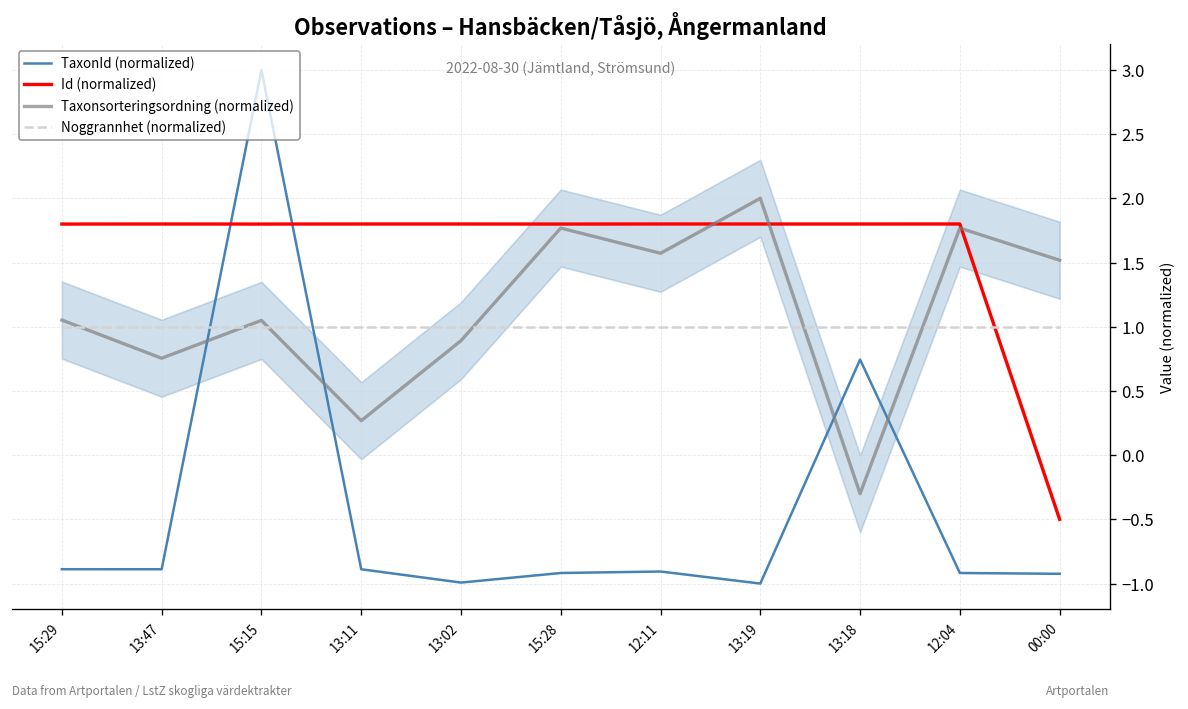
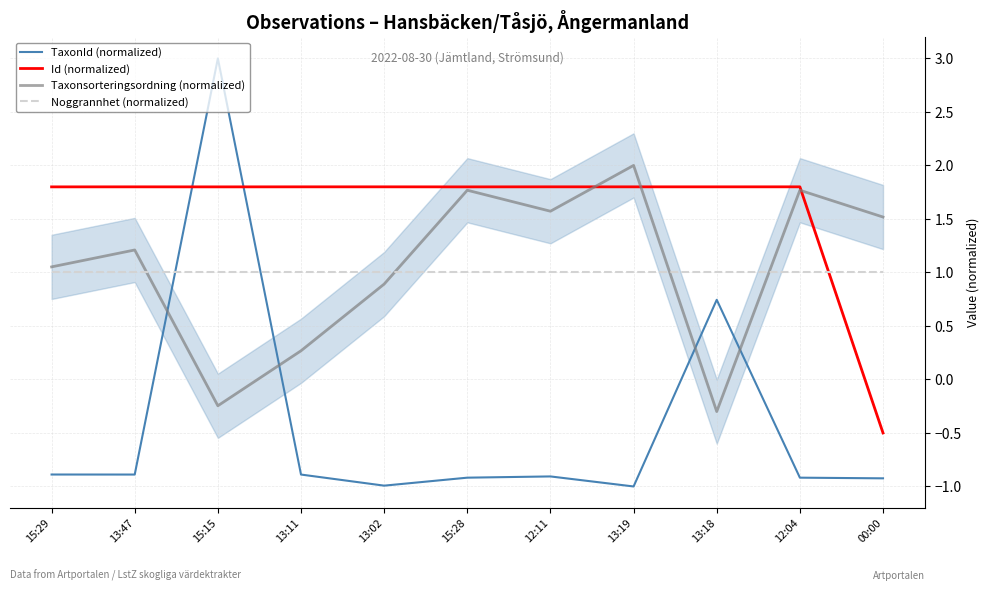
Taxonsorteringsordning (normalized), 13:47: 0.75 -> 1.21
Taxonsorteringsordning (normalized), 15:15: 1.05 -> -0.25
